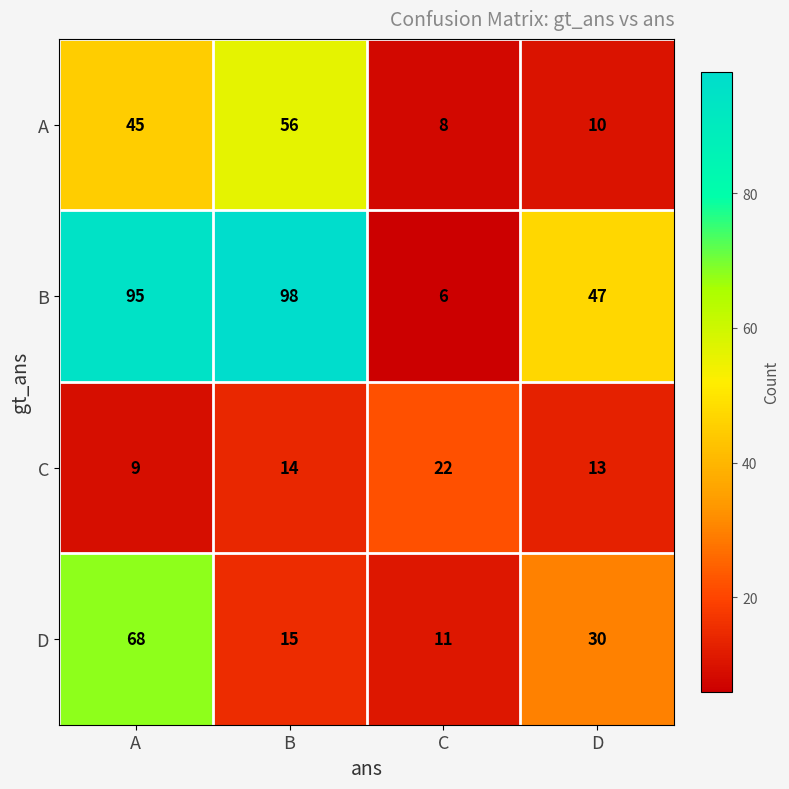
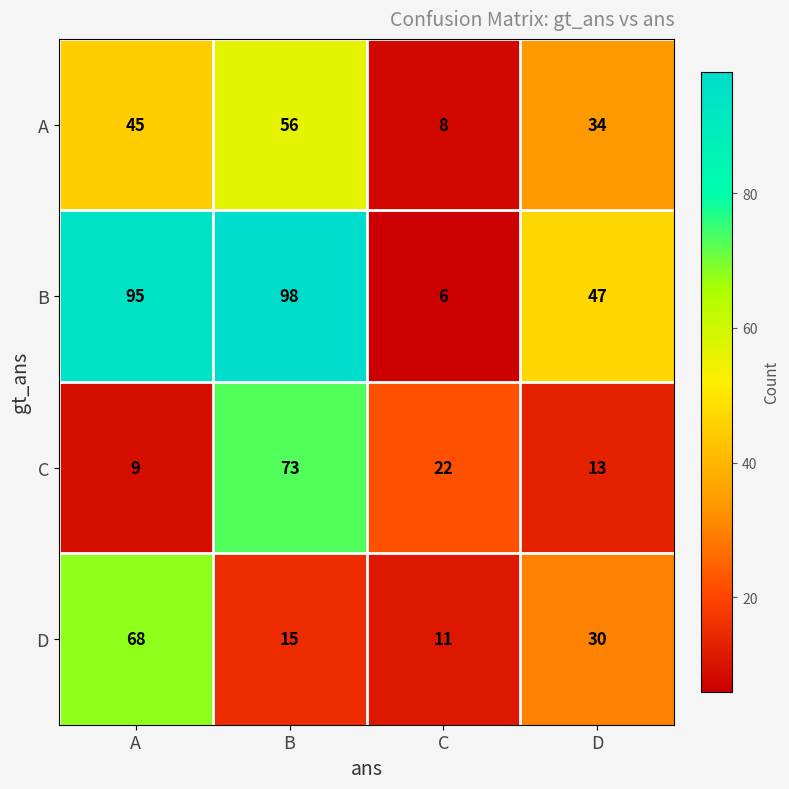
A, D: 10 -> 34
C, B: 14 -> 73
